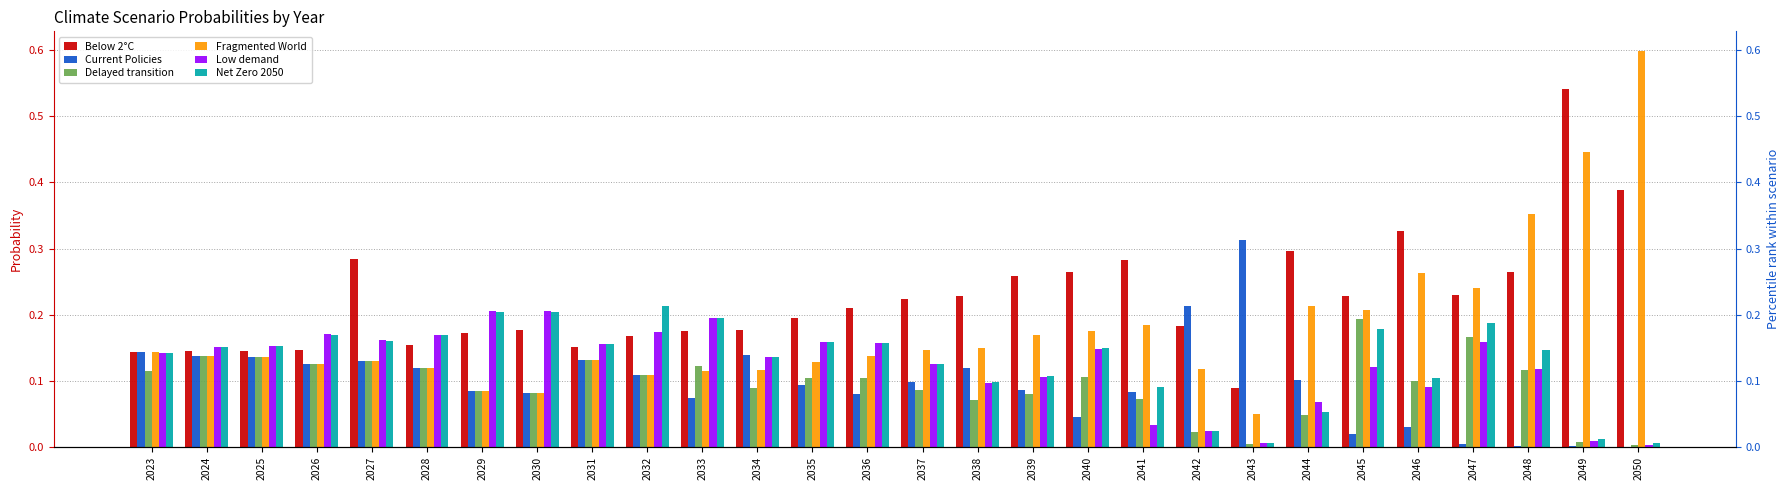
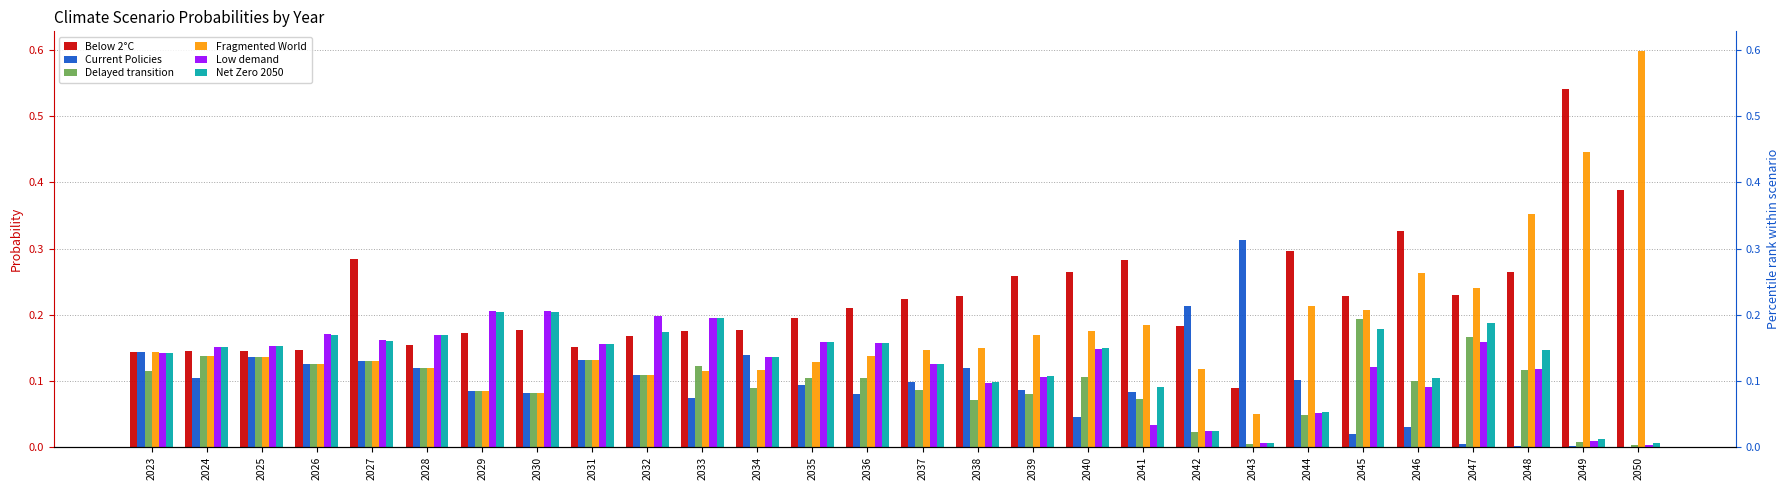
Current Policies, 2024: 0.14 -> 0.10
Low demand, 2032: 0.17 -> 0.20
Net Zero 2050, 2032: 0.21 -> 0.17
Low demand, 2044: 0.07 -> 0.05
